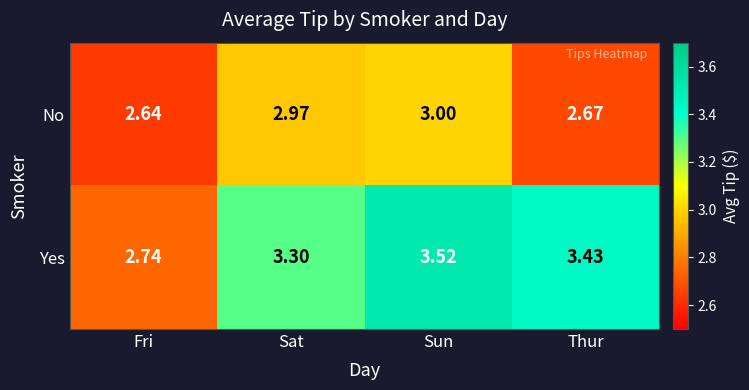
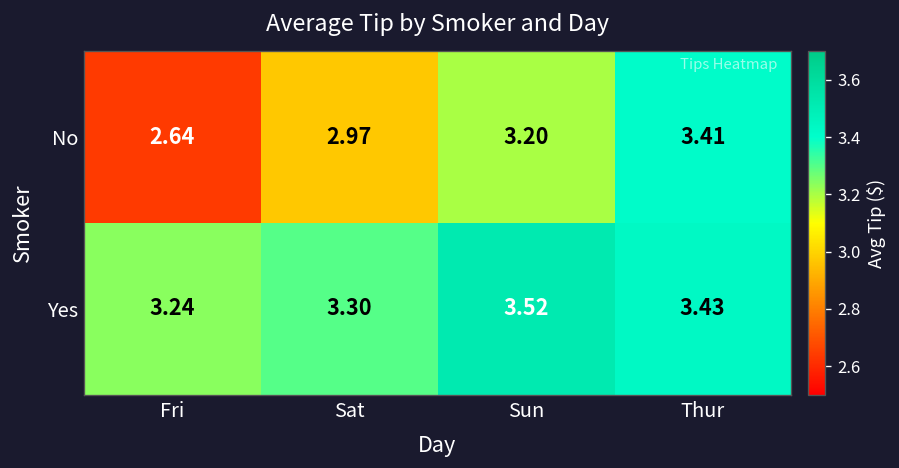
No, Sun: 3.00 -> 3.20
No, Thur: 2.67 -> 3.41
Yes, Fri: 2.74 -> 3.24
